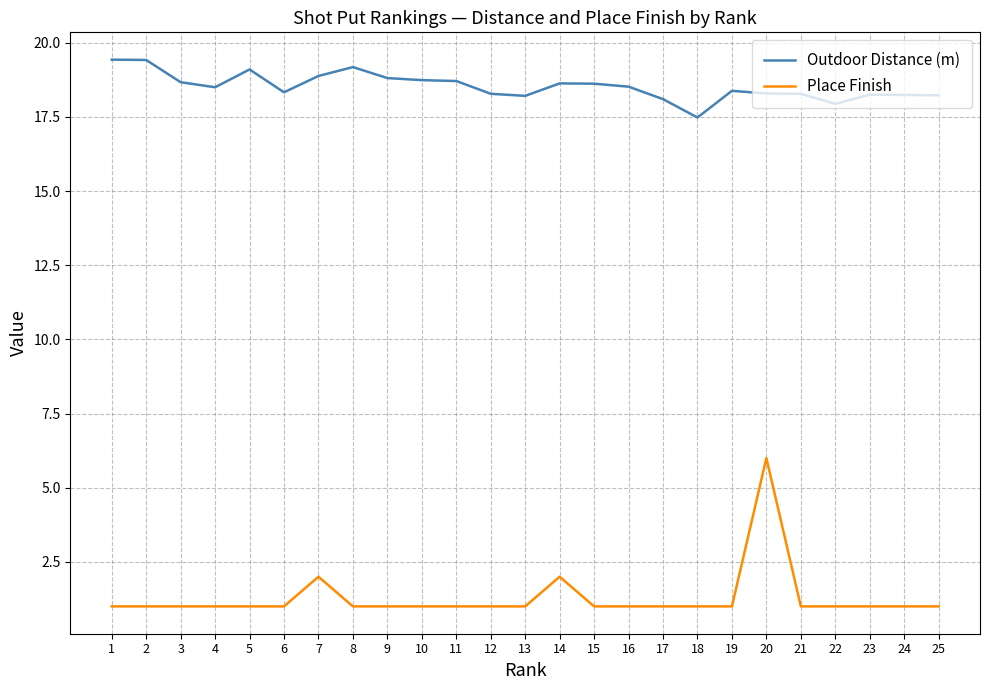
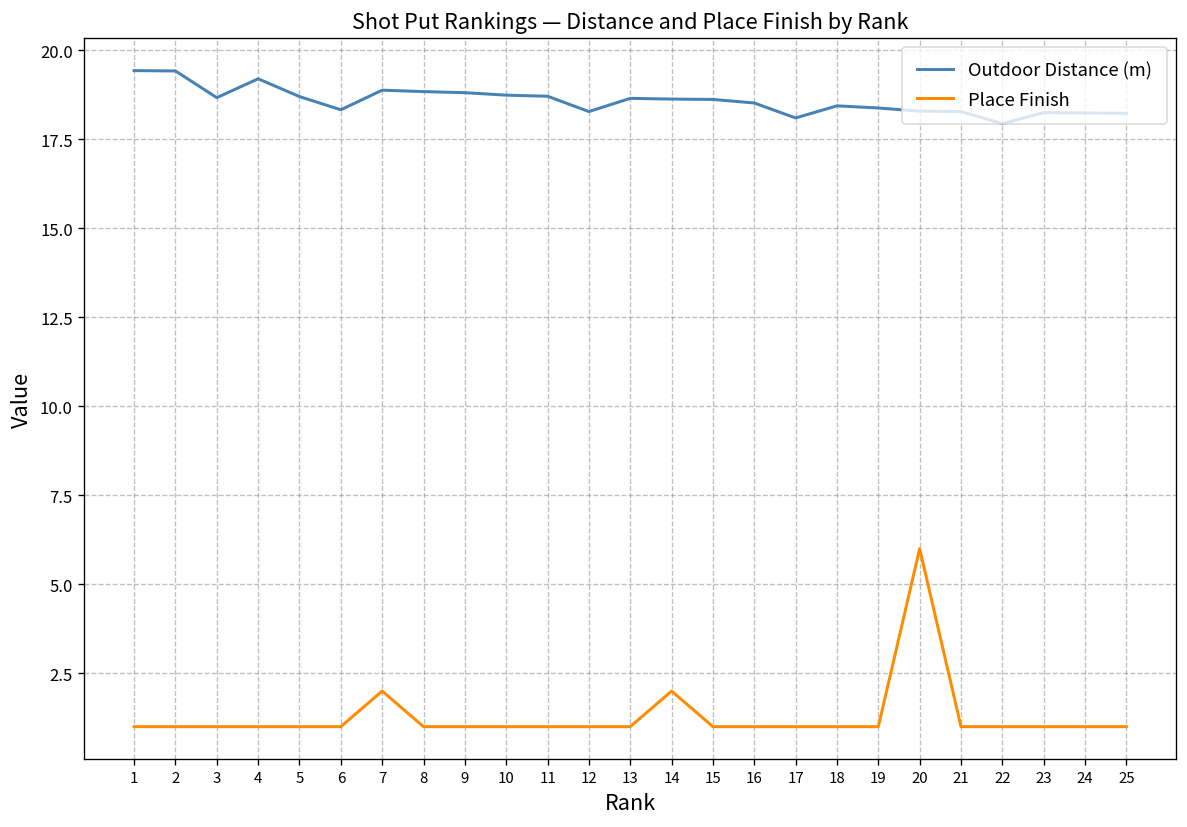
Outdoor Distance (m), 4: 18.5 -> 19.2
Outdoor Distance (m), 5: 19.1 -> 18.7
Outdoor Distance (m), 8: 19.2 -> 18.8
Outdoor Distance (m), 13: 18.2 -> 18.7
Outdoor Distance (m), 18: 17.5 -> 18.4
